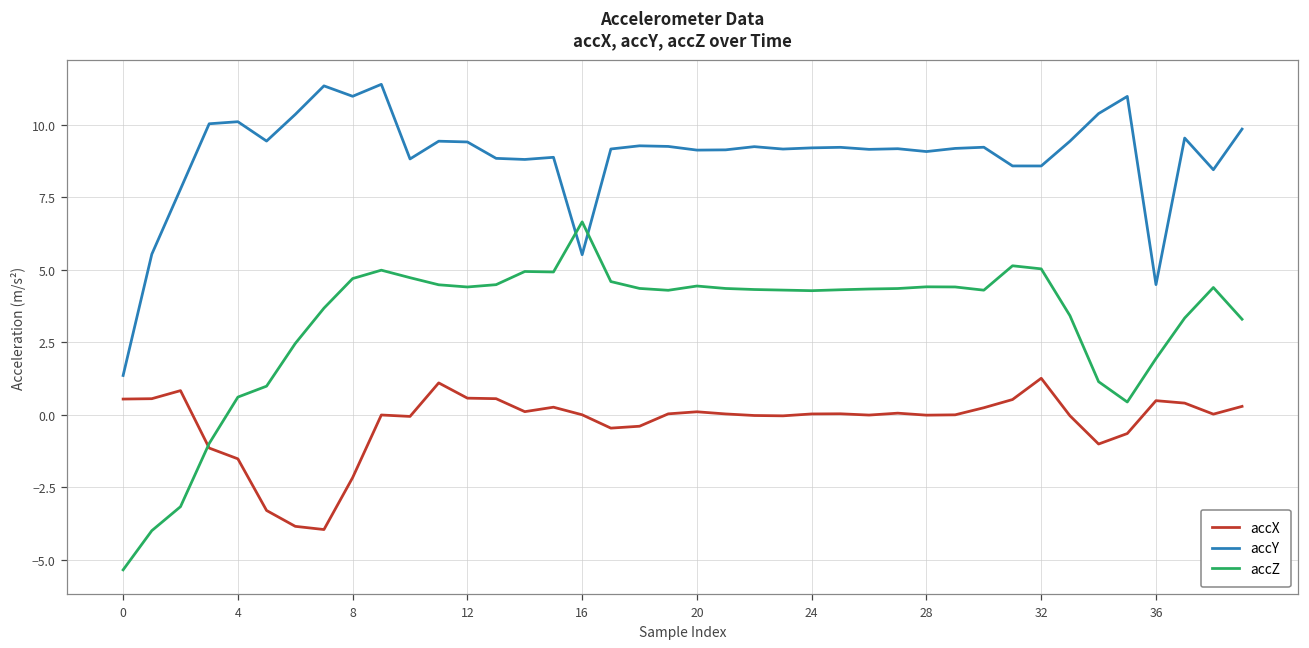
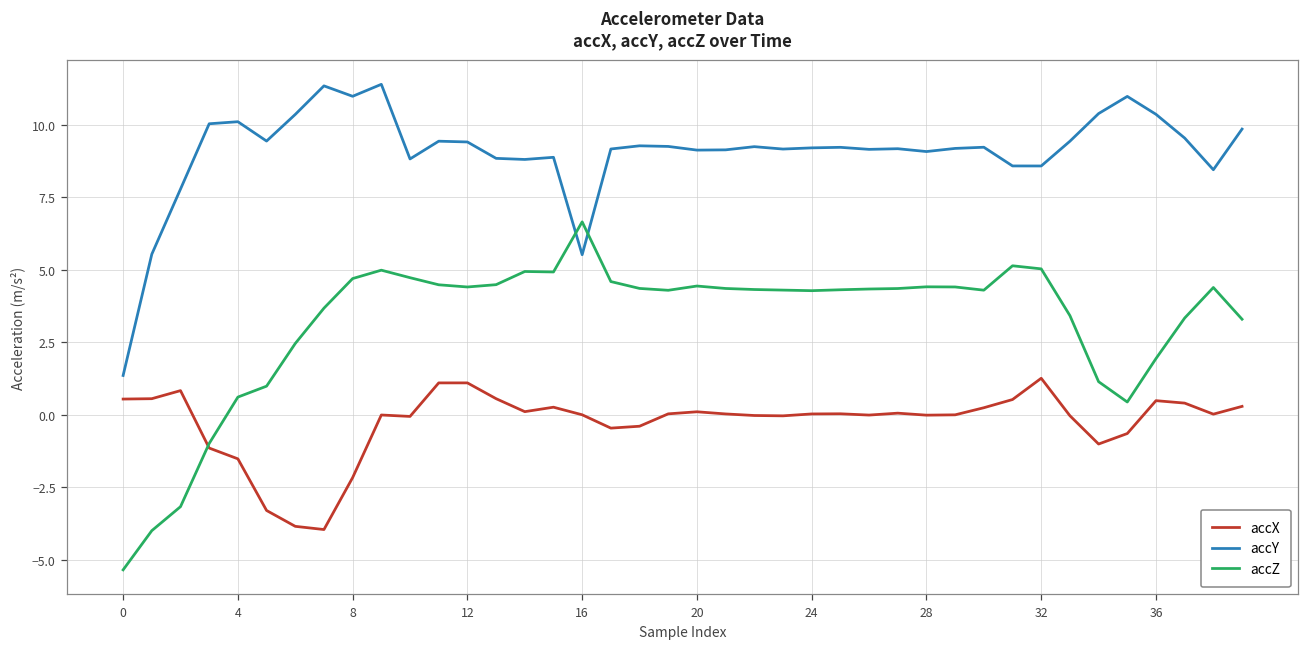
accX, 12: 0.6 -> 1.1
accY, 36: 4.5 -> 10.4
